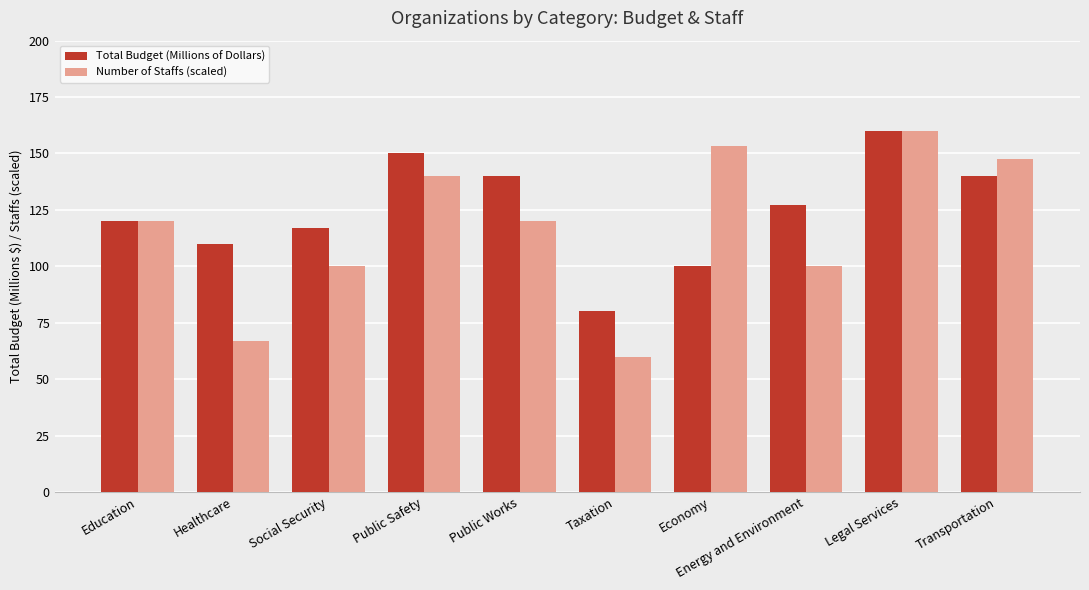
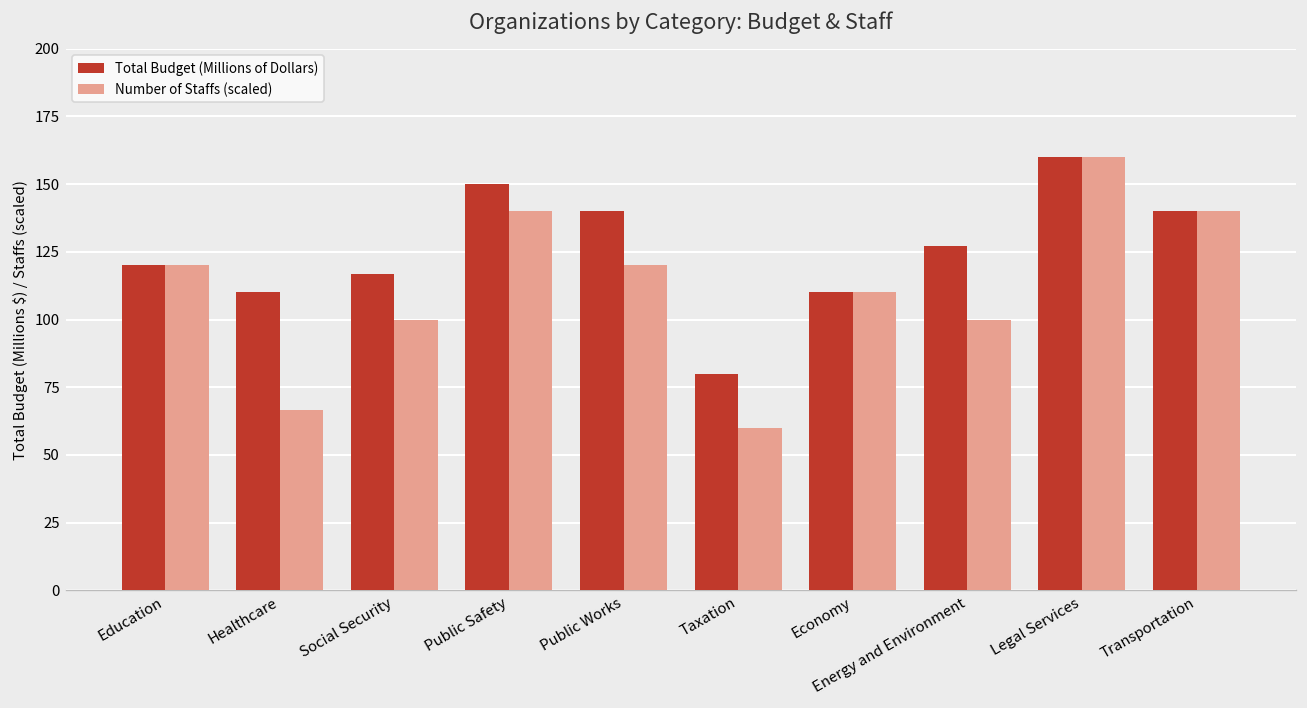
Total Budget (Millions of Dollars), Economy: 100 -> 110
Number of Staffs (scaled), Economy: 153 -> 110
Number of Staffs (scaled), Transportation: 148 -> 140
